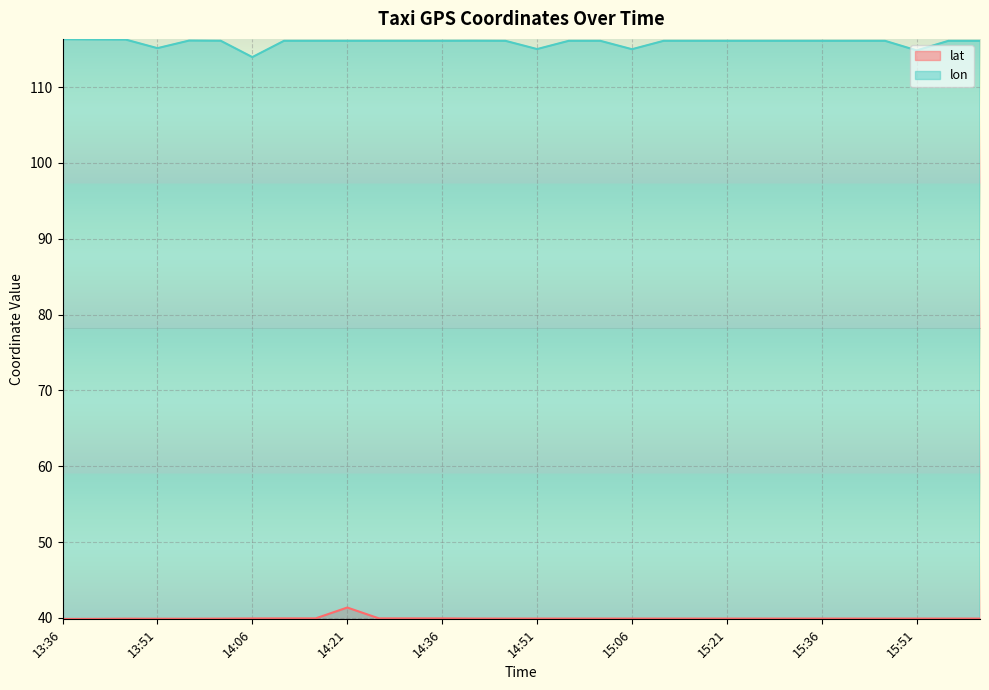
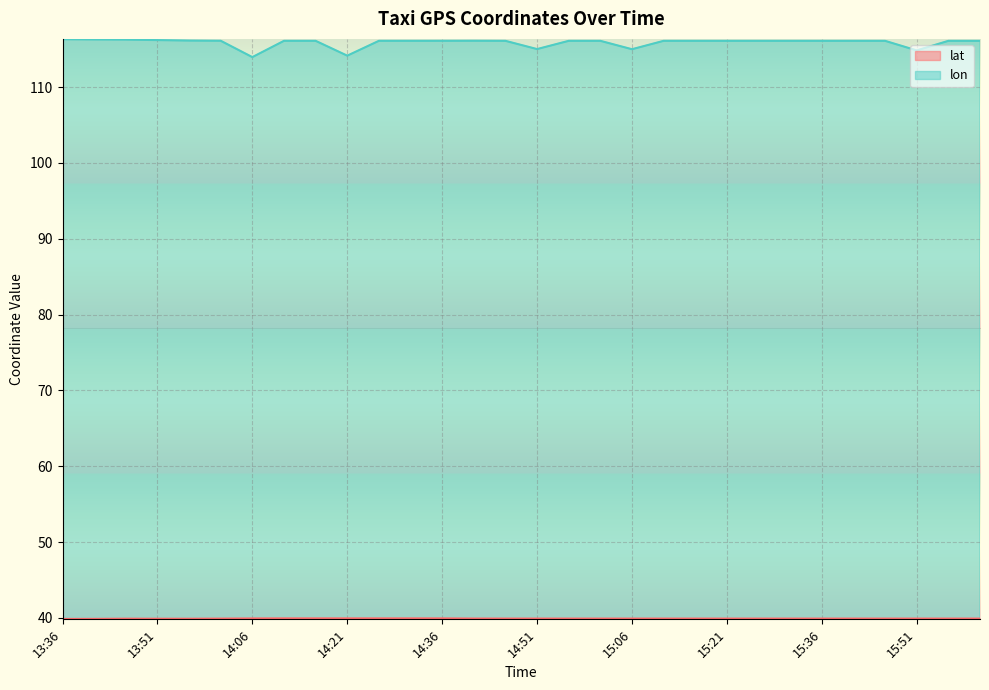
lon, 13:51: 115 -> 116
lat, 14:21: 41 -> 40
lon, 14:21: 116 -> 114
